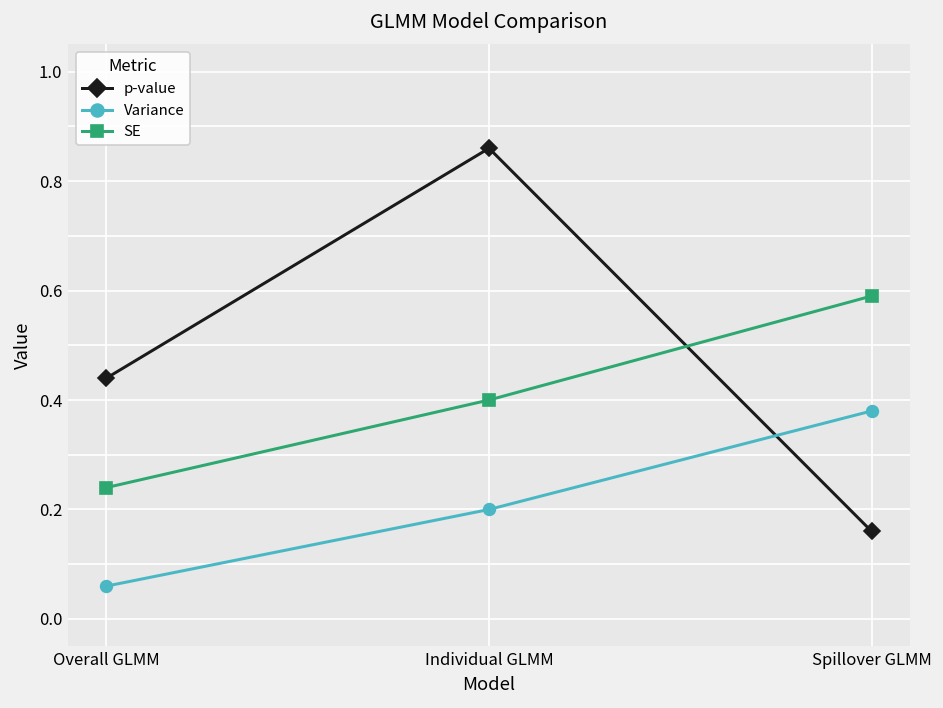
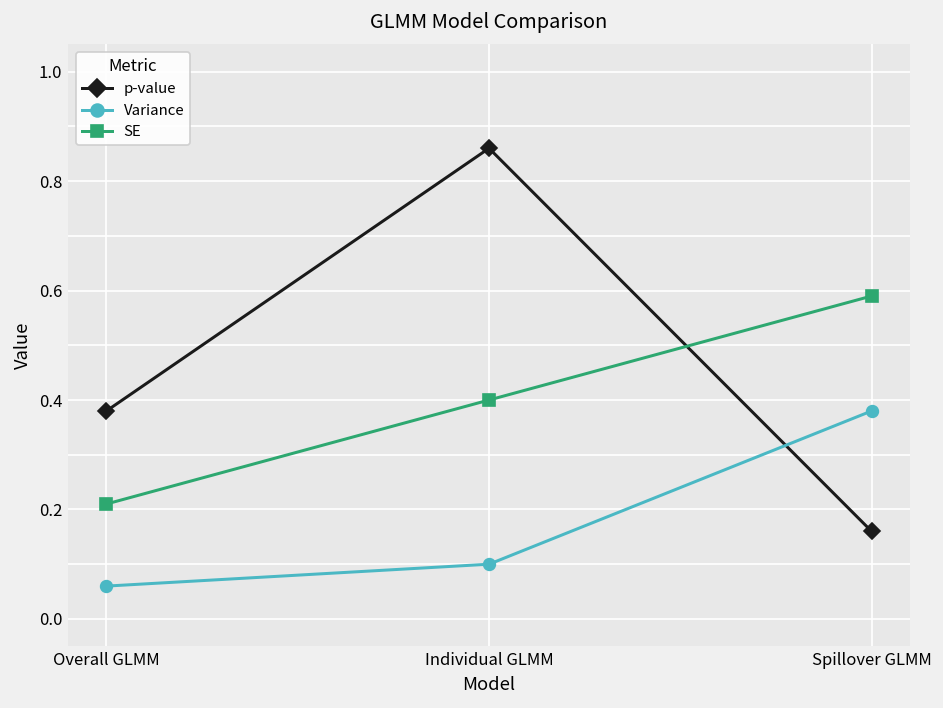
p-value, Overall GLMM: 0.44 -> 0.38
SE, Overall GLMM: 0.24 -> 0.21
Variance, Individual GLMM: 0.2 -> 0.1
